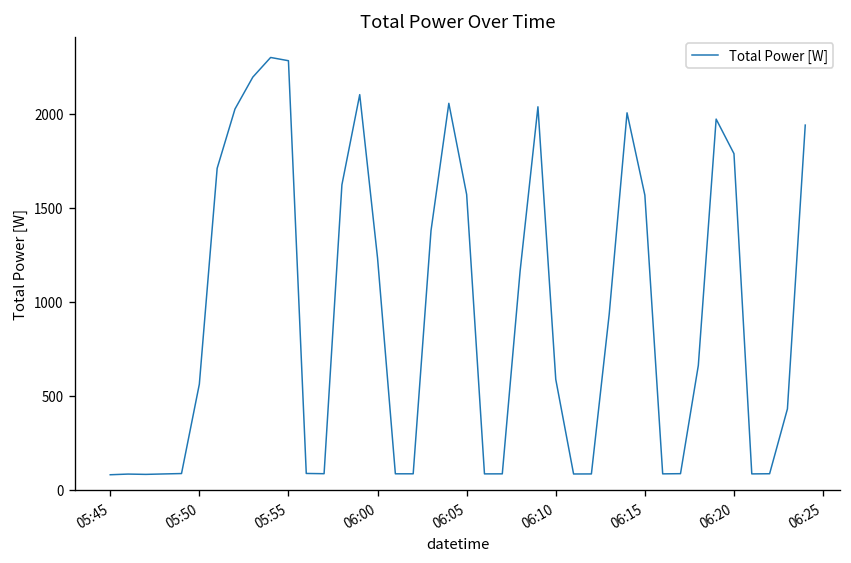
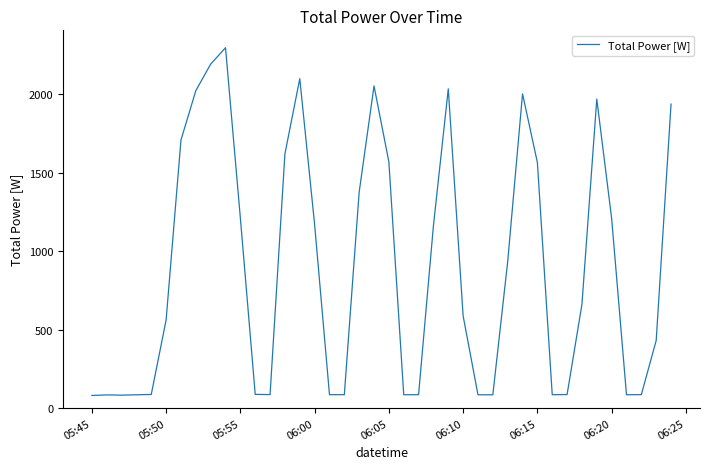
05:55: 2280 -> 1210
06:00: 1230 -> 1170
06:20: 1790 -> 1210
